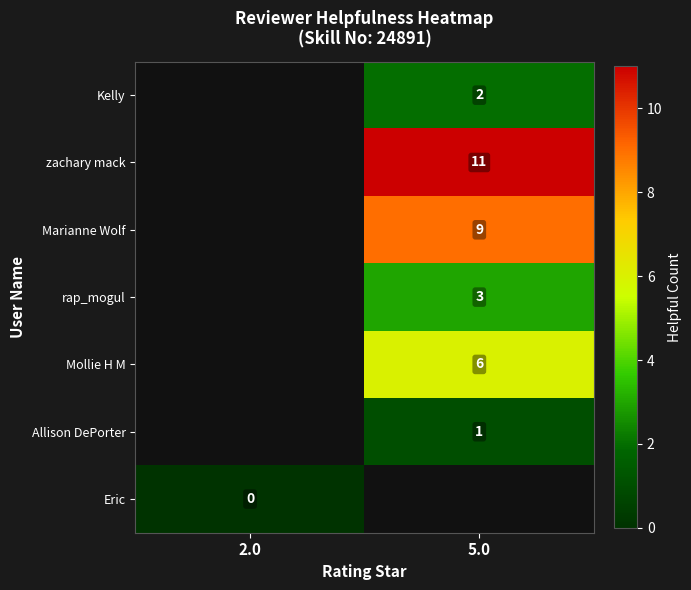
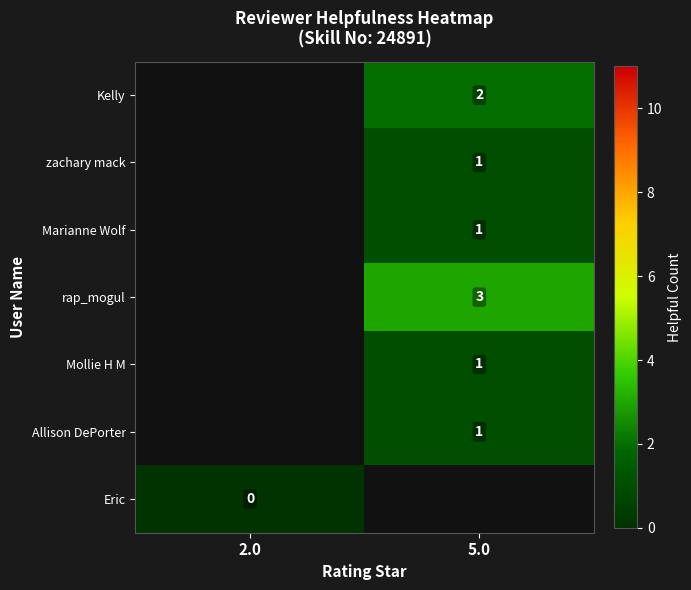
zachary mack, 5.0: 11 -> 1
Marianne Wolf, 5.0: 9 -> 1
Mollie H M, 5.0: 6 -> 1
